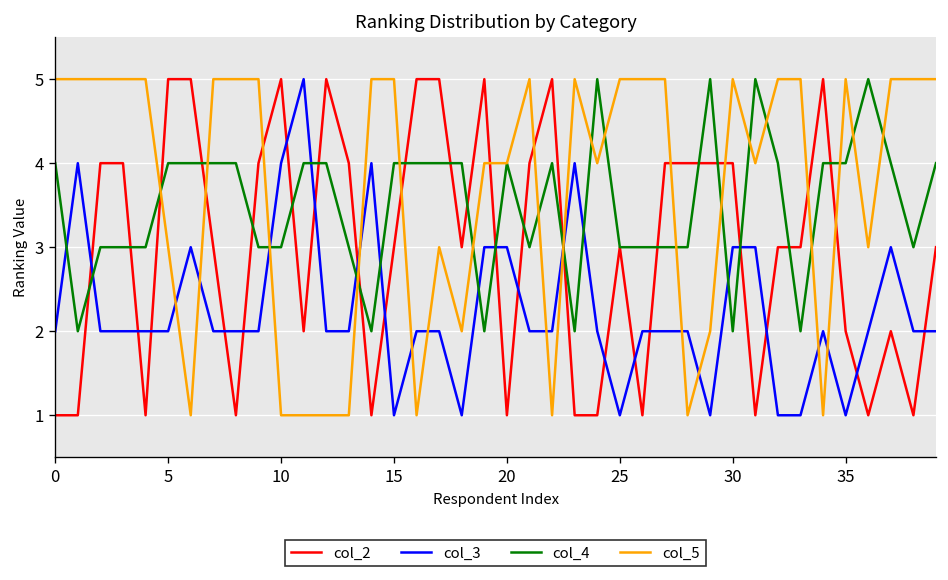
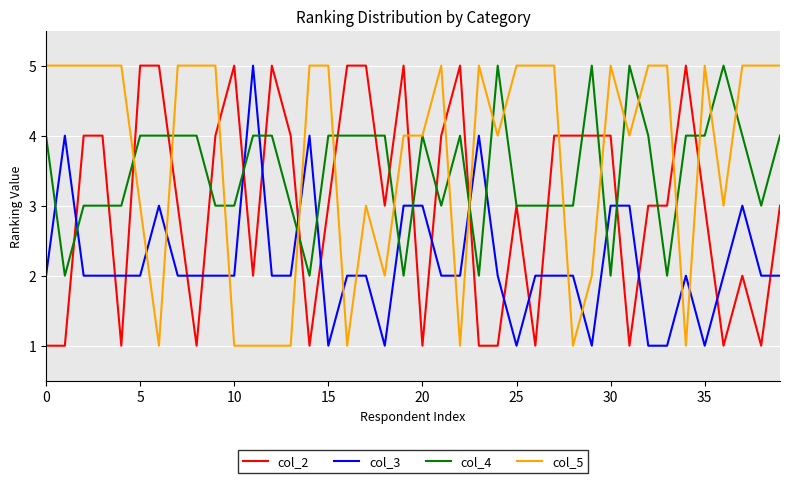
col_3, 10: 4 -> 2
col_2, 35: 2 -> 3
